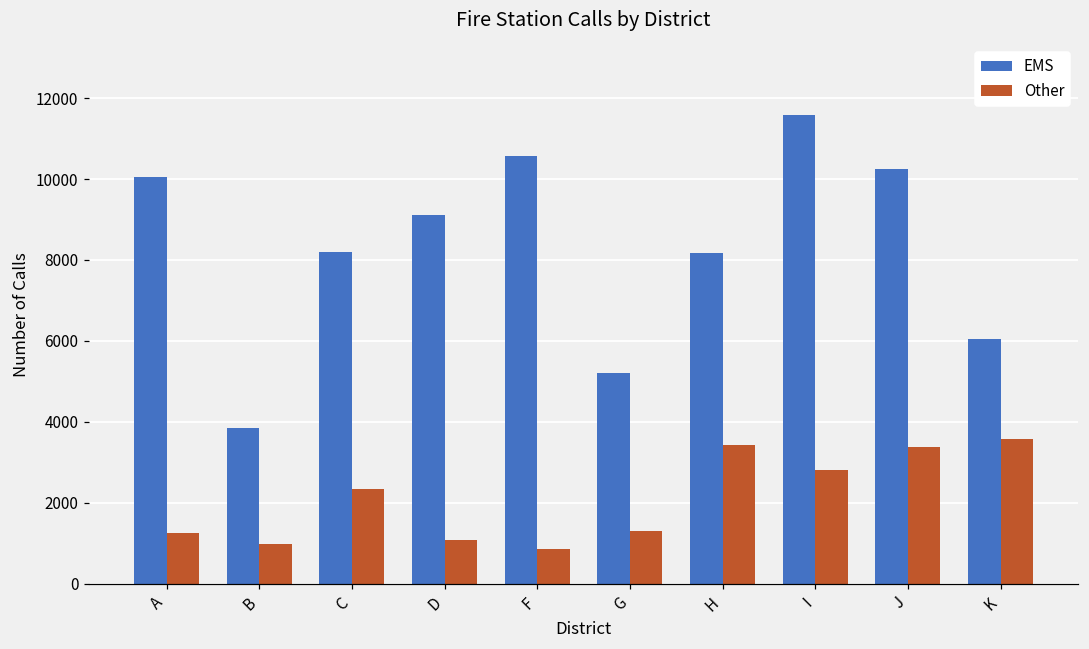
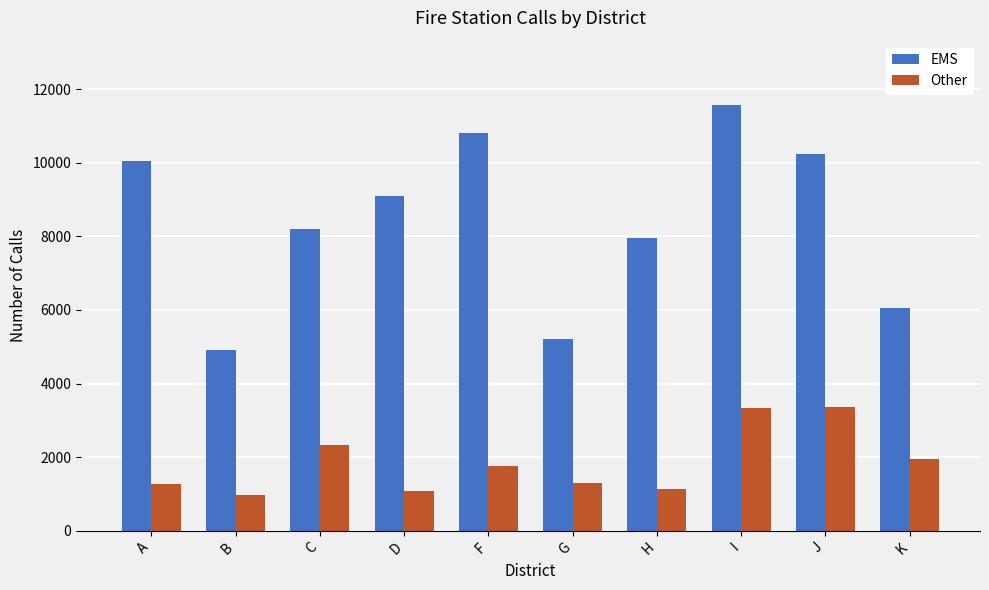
EMS, B: 3800 -> 4900
EMS, F: 10600 -> 10800
Other, F: 900 -> 1800
EMS, H: 8200 -> 8000
Other, H: 3400 -> 1100
Other, I: 2800 -> 3300
Other, K: 3600 -> 1900
